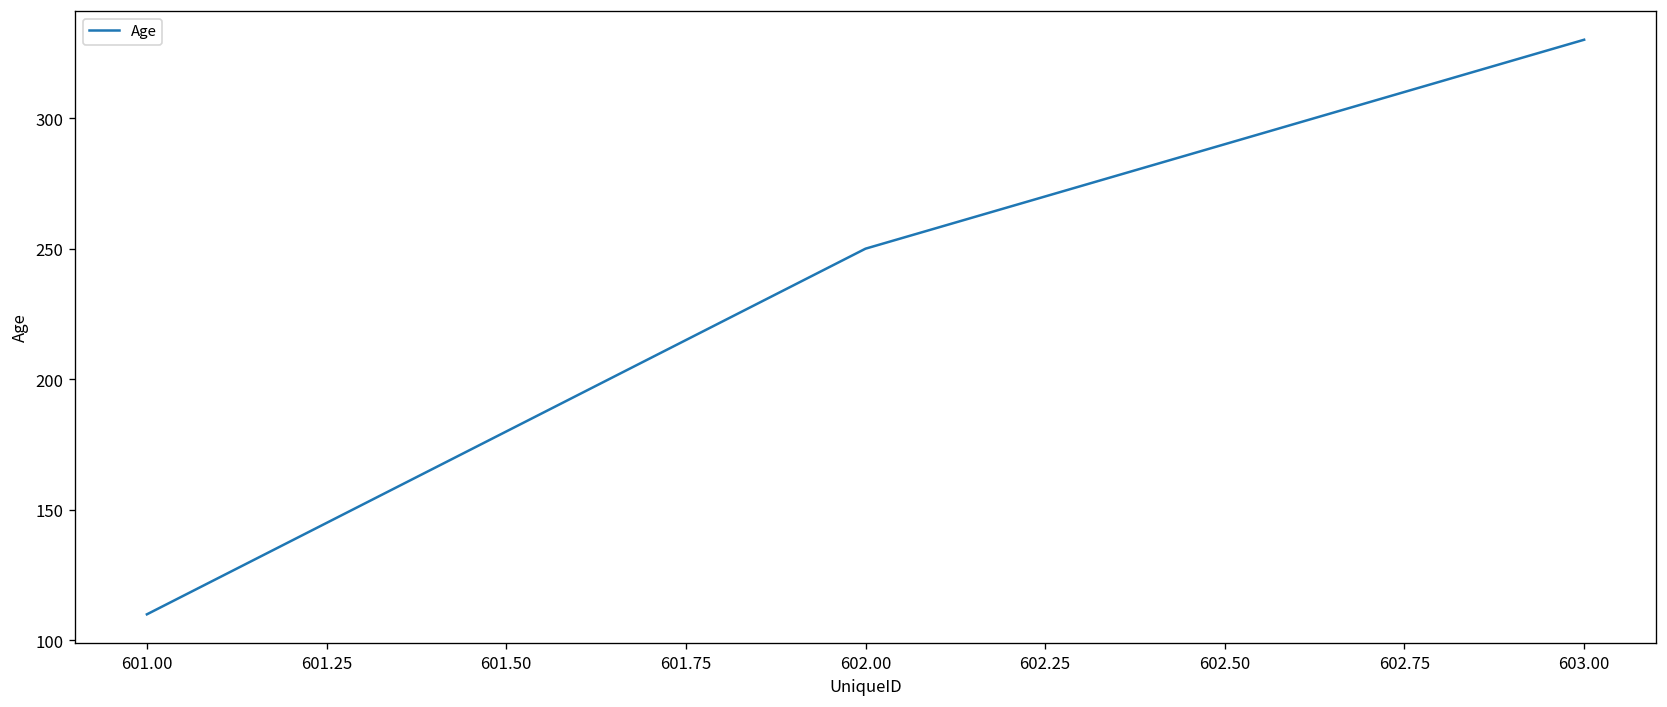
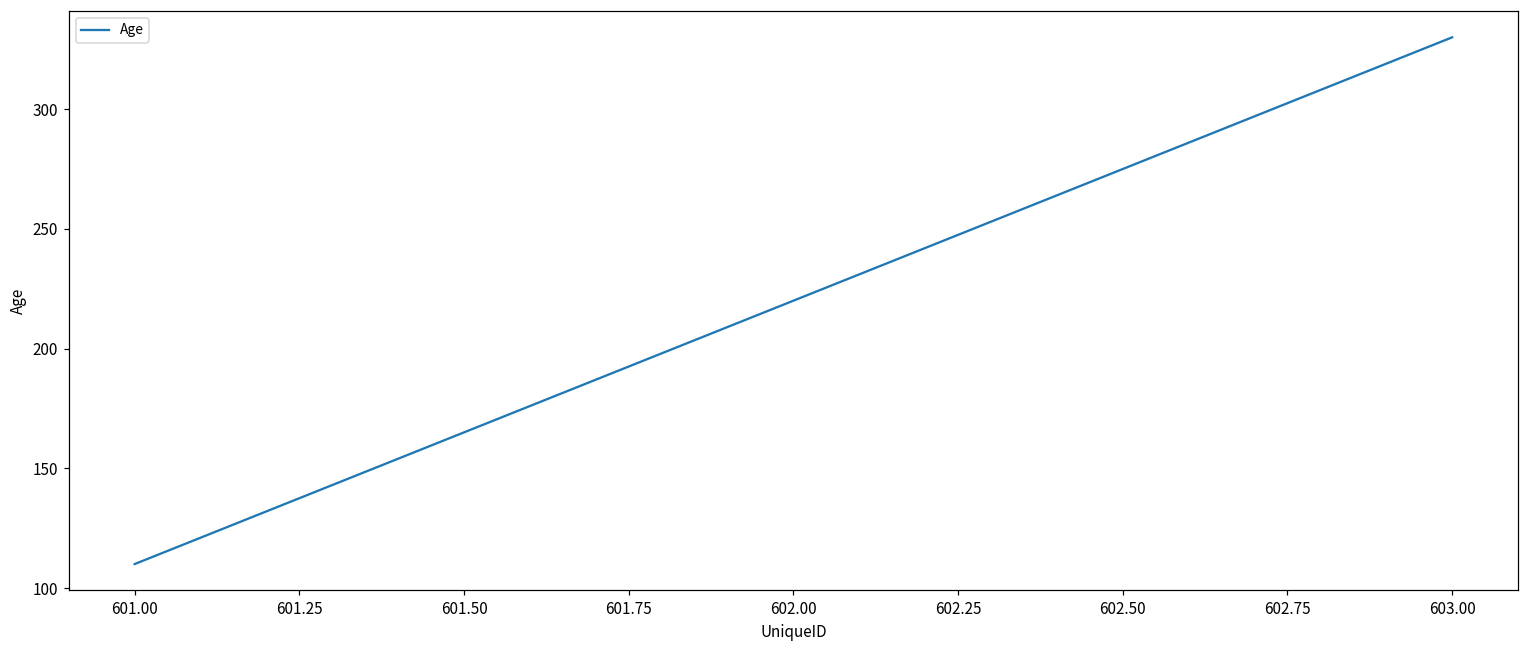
602.00: 250 -> 220
